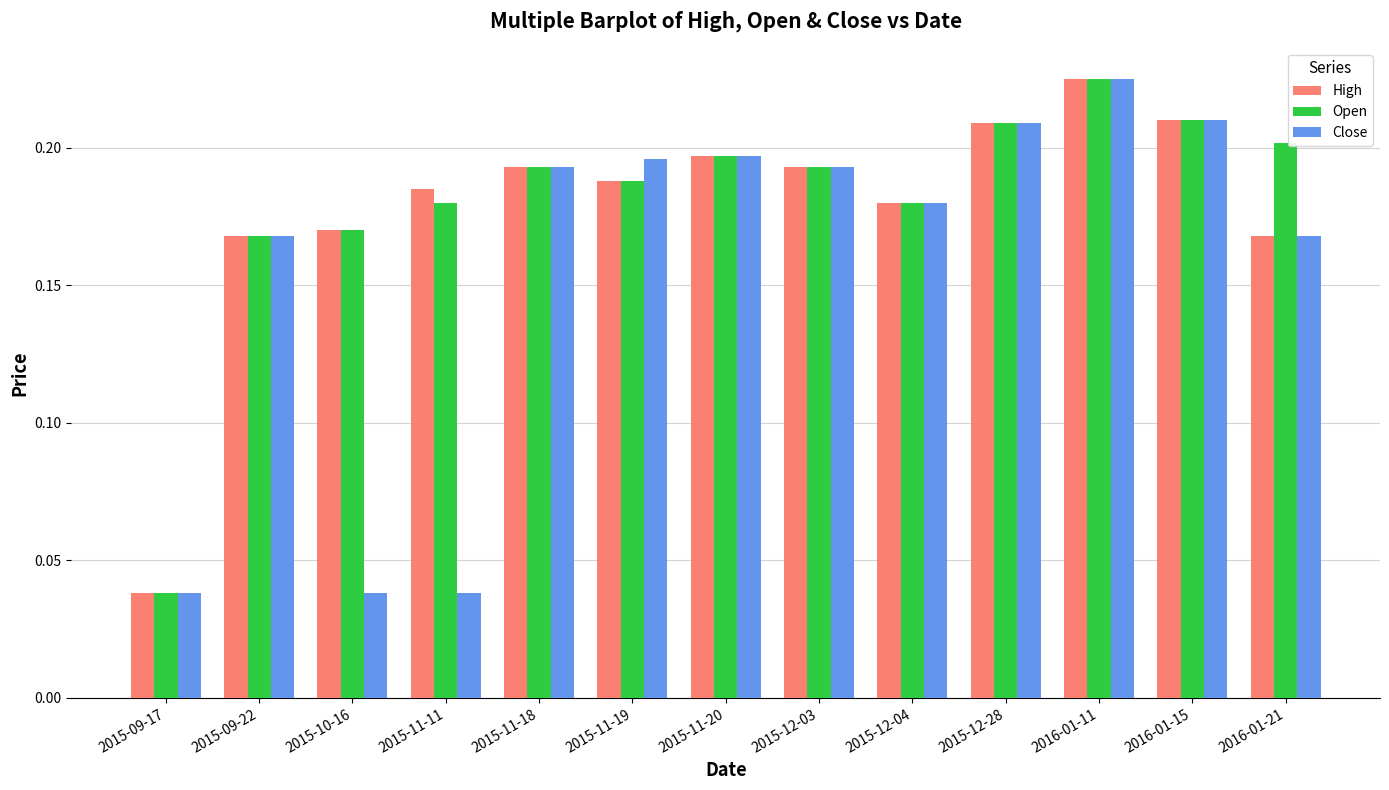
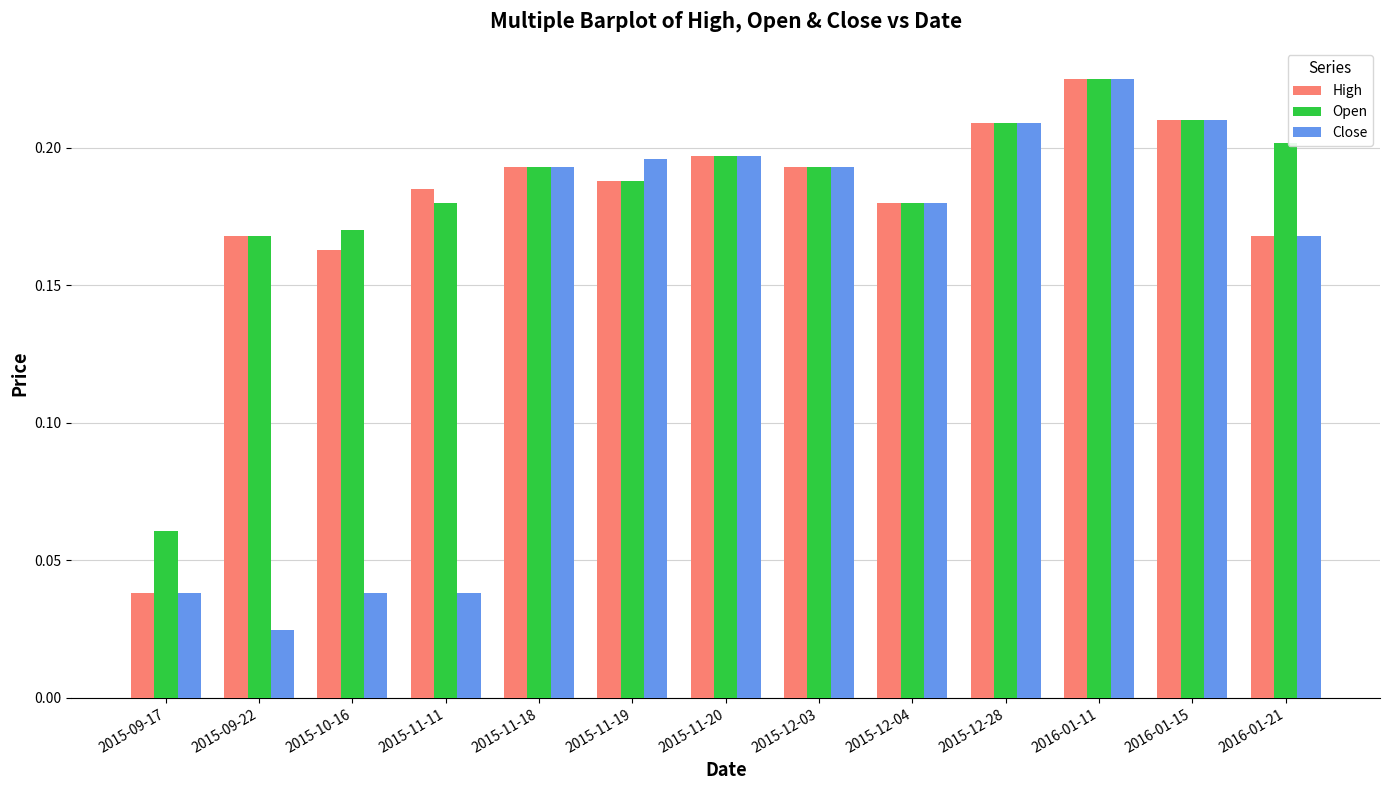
Open, 2015-09-17: 0.038 -> 0.061
Close, 2015-09-22: 0.168 -> 0.025
High, 2015-10-16: 0.170 -> 0.163
